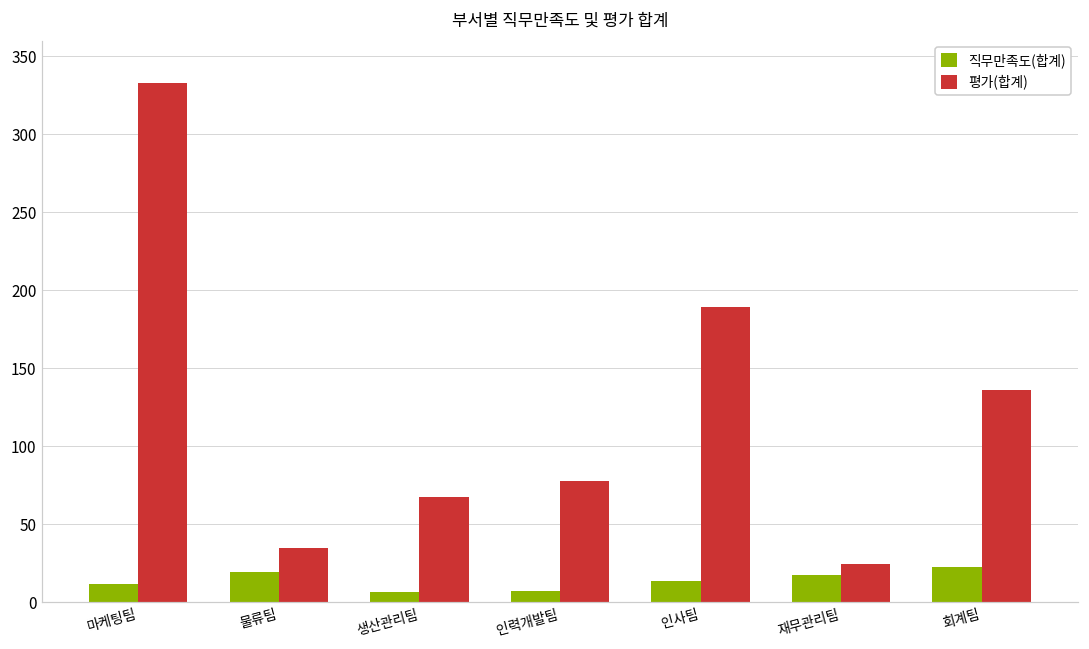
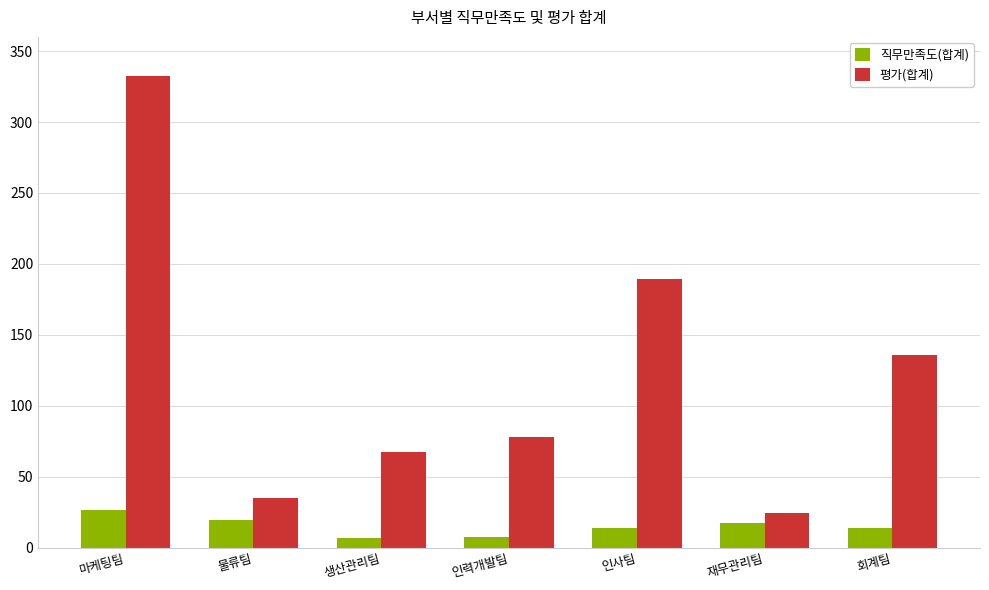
직무만족도(합계), 마케팅팀: 12 -> 26
직무만족도(합계), 회계팀: 23 -> 14
